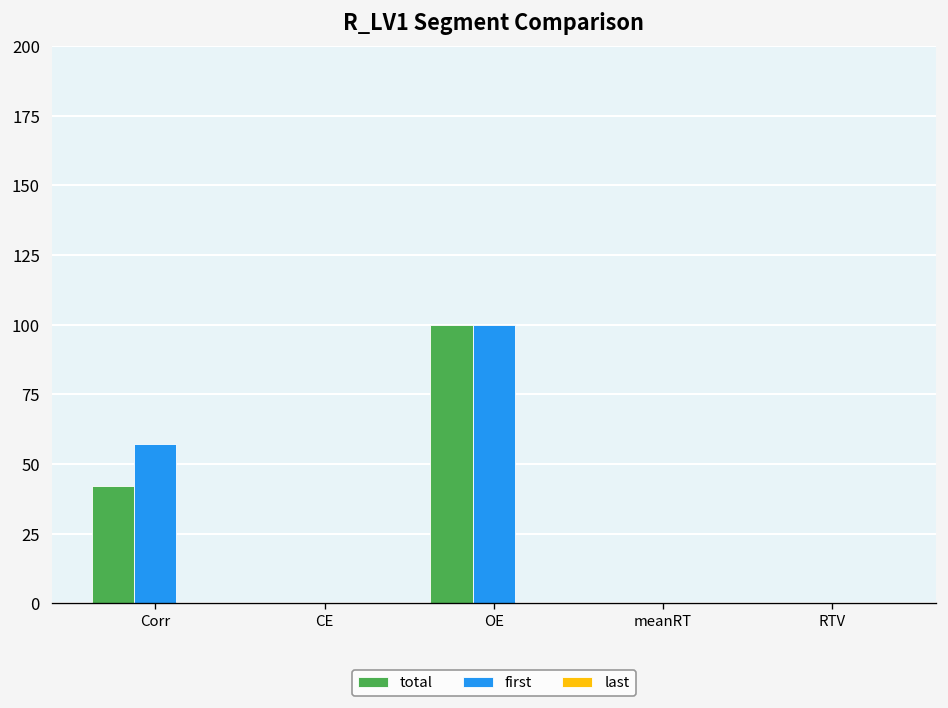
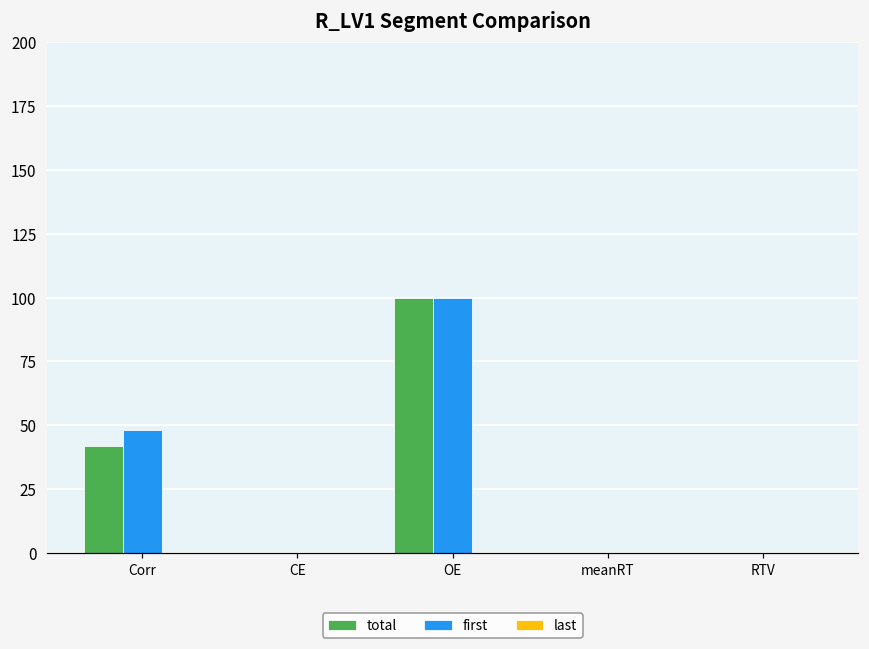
first, Corr: 57 -> 48
